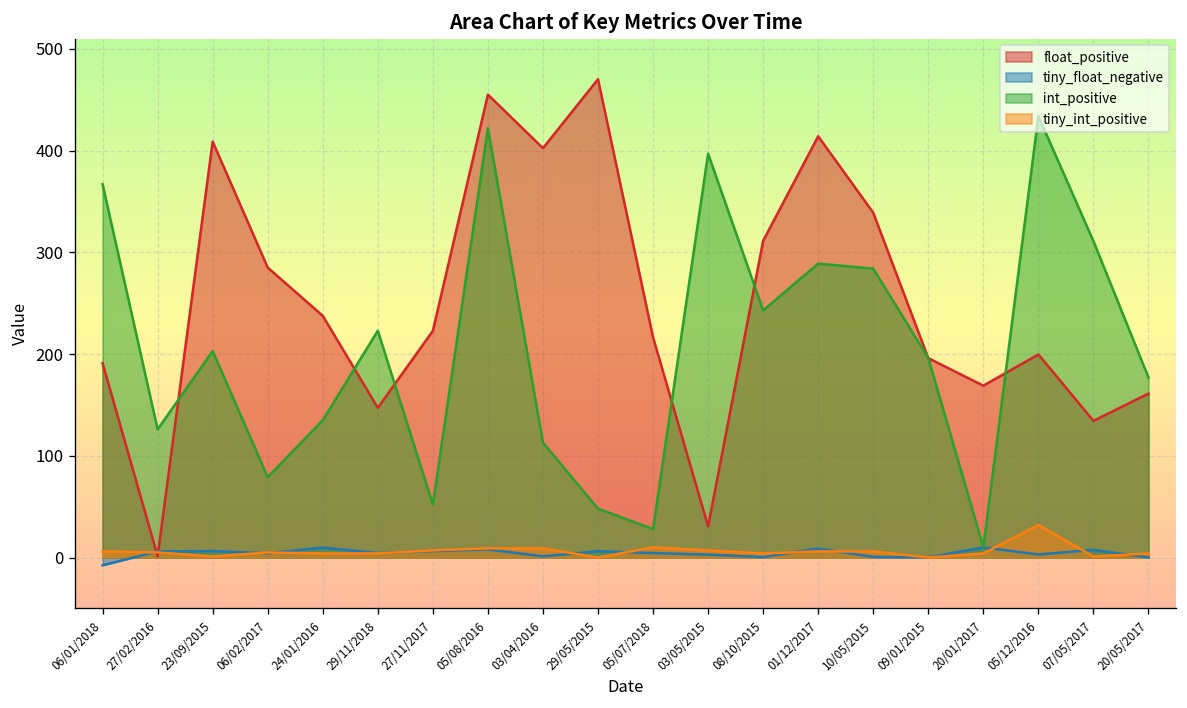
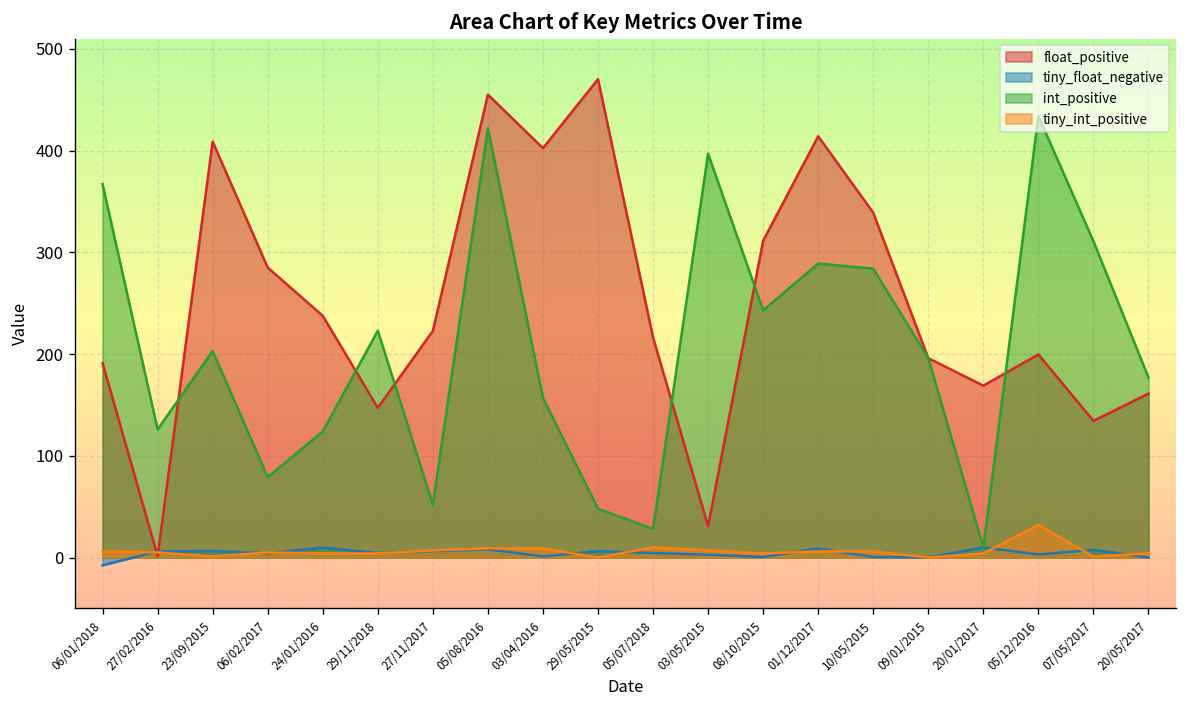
int_positive, 24/01/2016: 140 -> 120
int_positive, 03/04/2016: 110 -> 160
